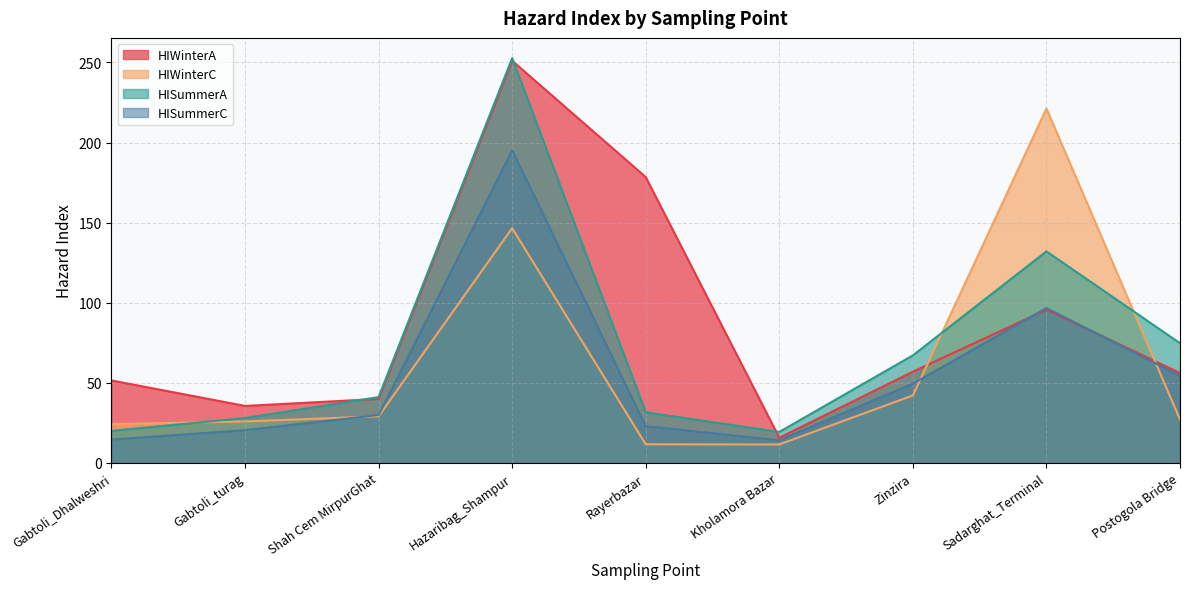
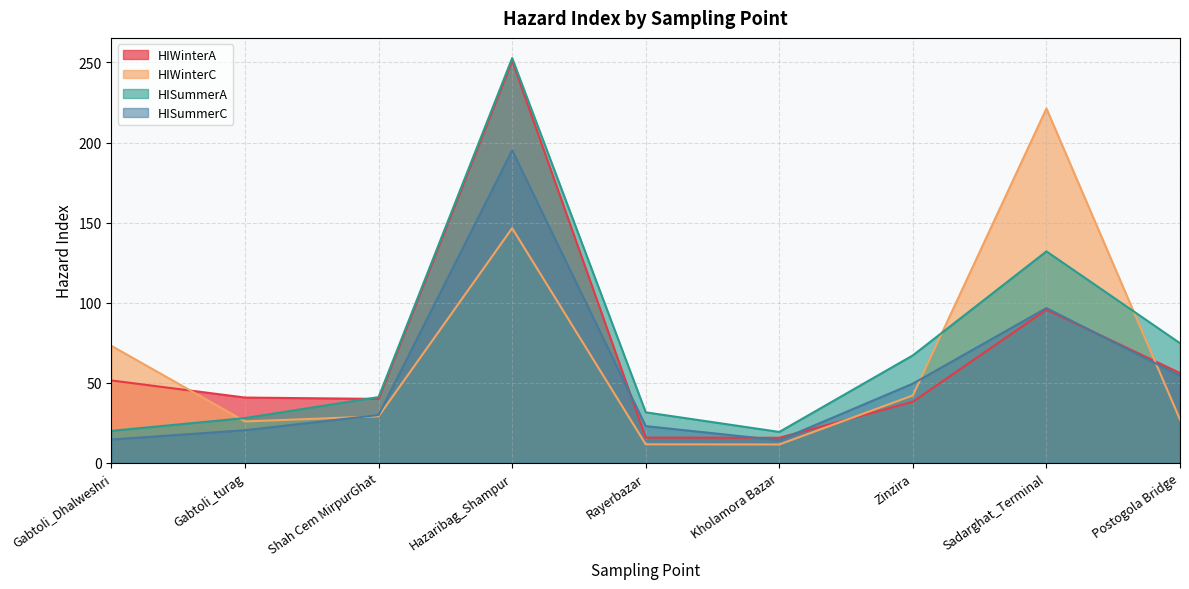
HIWinterC, Gabtoli_Dhalweshri: 24 -> 73
HIWinterA, Gabtoli_turag: 36 -> 41
HIWinterA, Rayerbazar: 178 -> 16
HIWinterA, Zinzira: 57 -> 38
